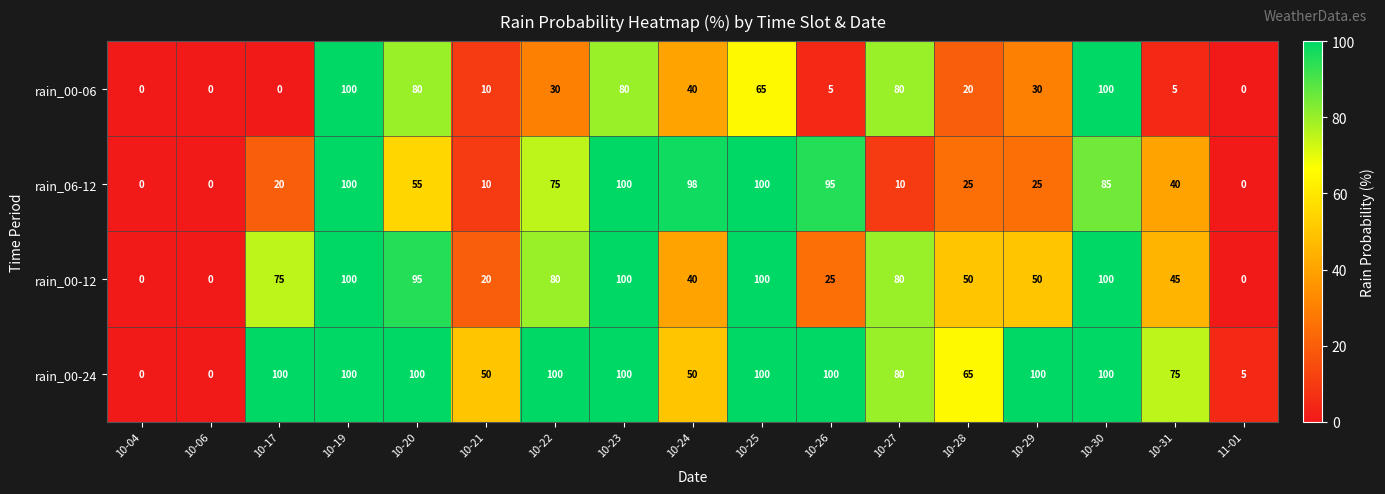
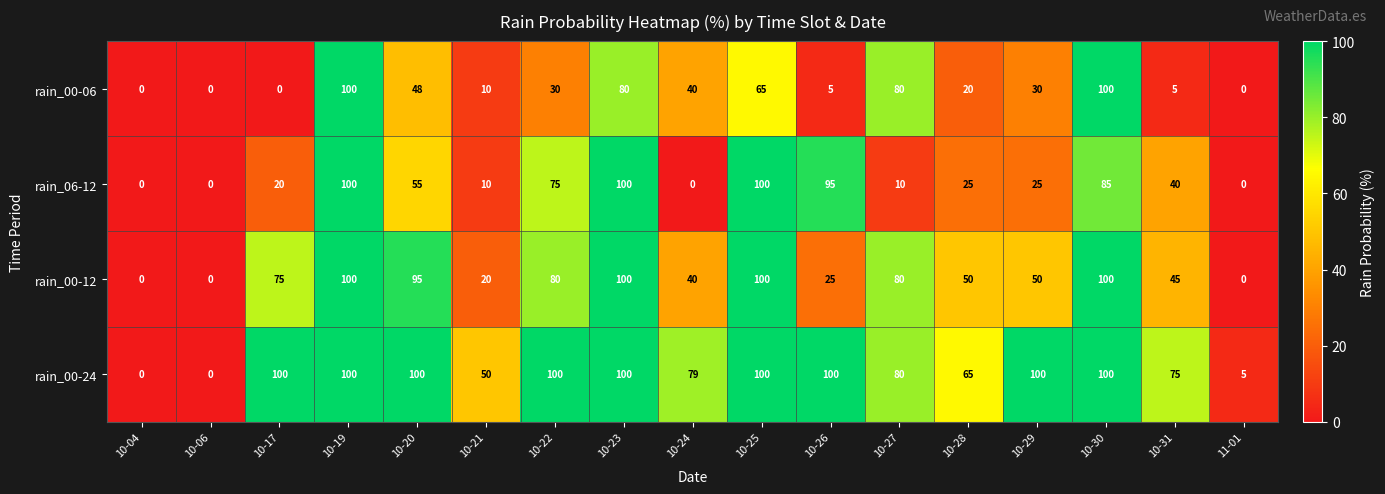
rain_00-06, 10-20: 80 -> 48
rain_06-12, 10-24: 98 -> 0
rain_00-24, 10-24: 50 -> 79
